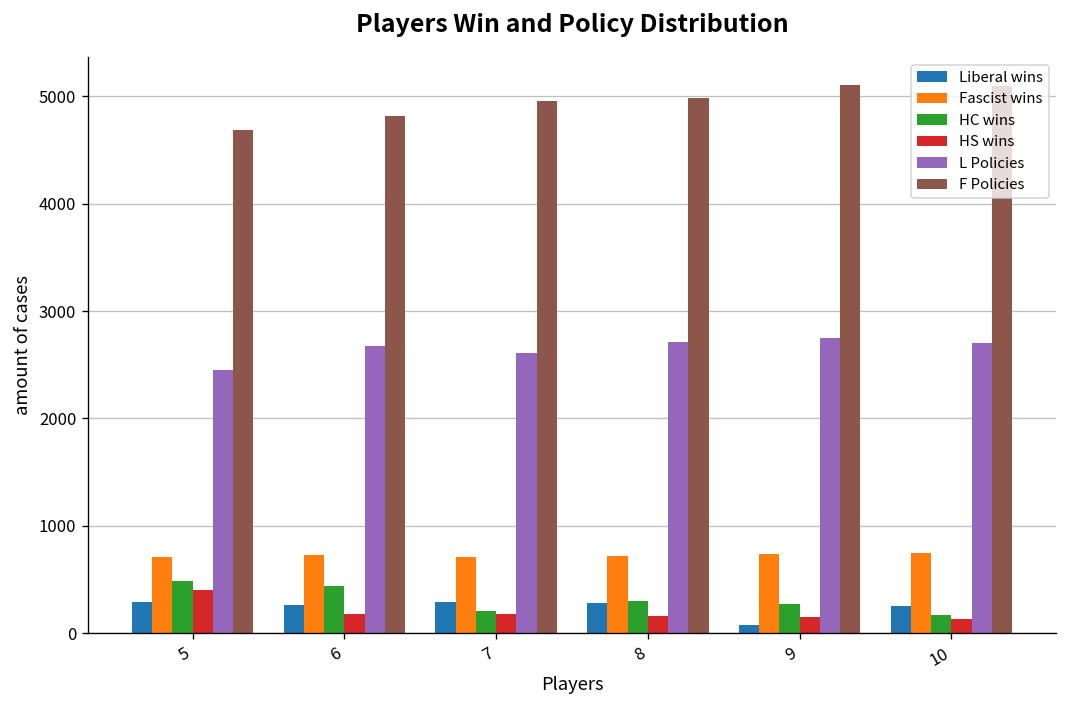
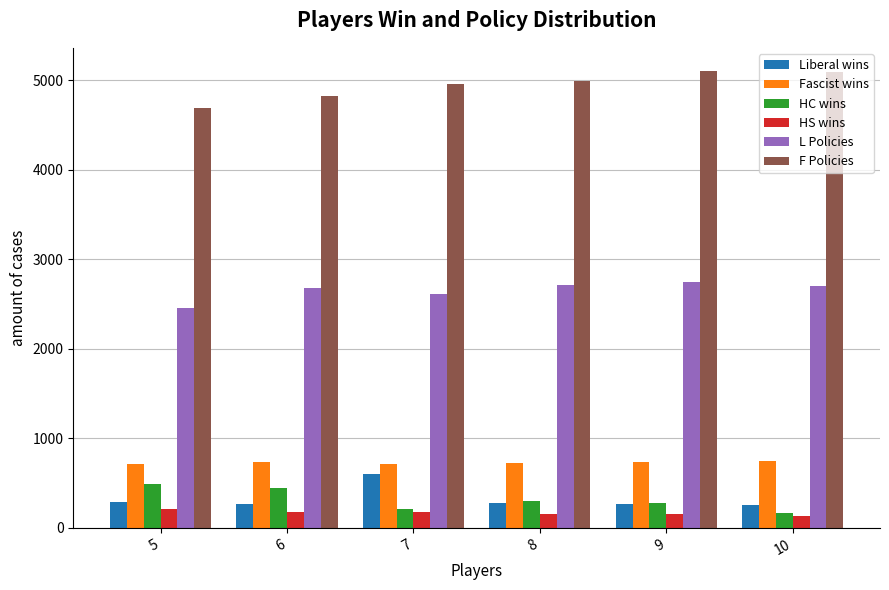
HS wins, 5: 400 -> 200
Liberal wins, 7: 300 -> 600
Liberal wins, 9: 100 -> 300
